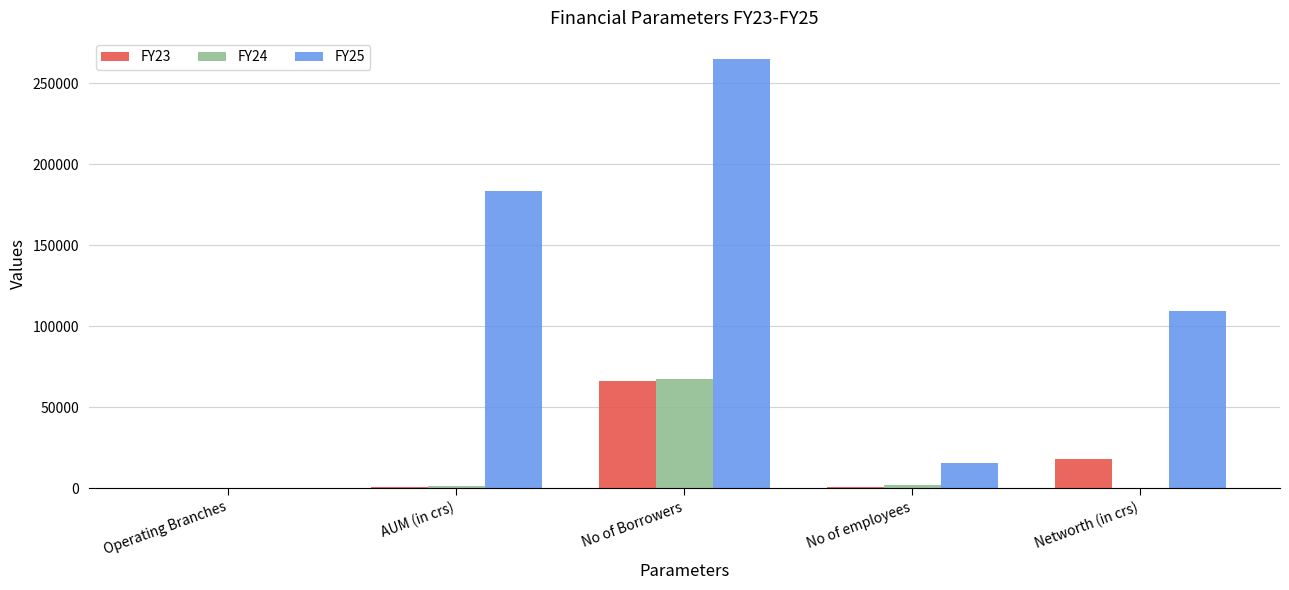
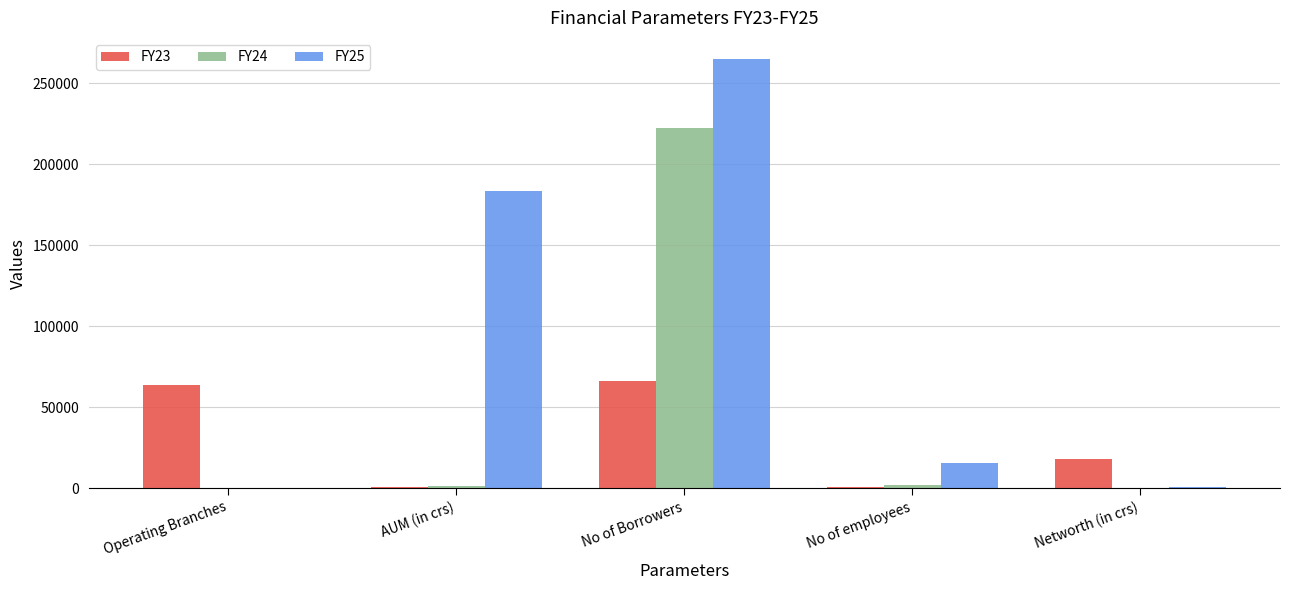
FY23, Operating Branches: 0 -> 64000
FY24, No of Borrowers: 68000 -> 222000
FY25, Networth (in crs): 110000 -> 1000
